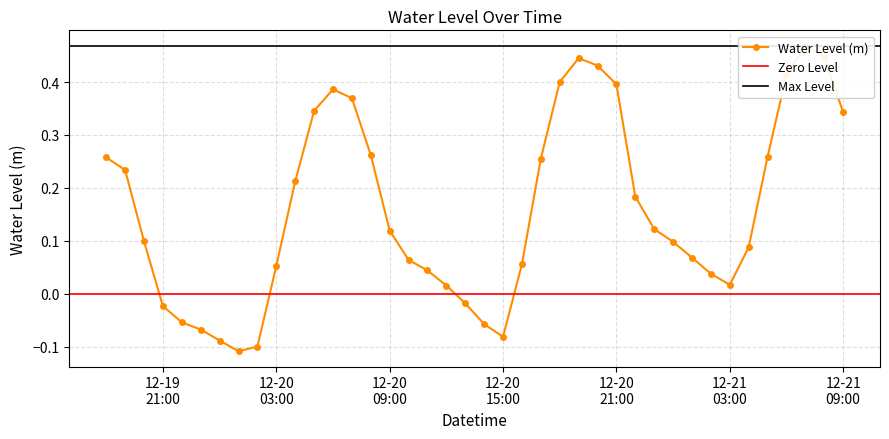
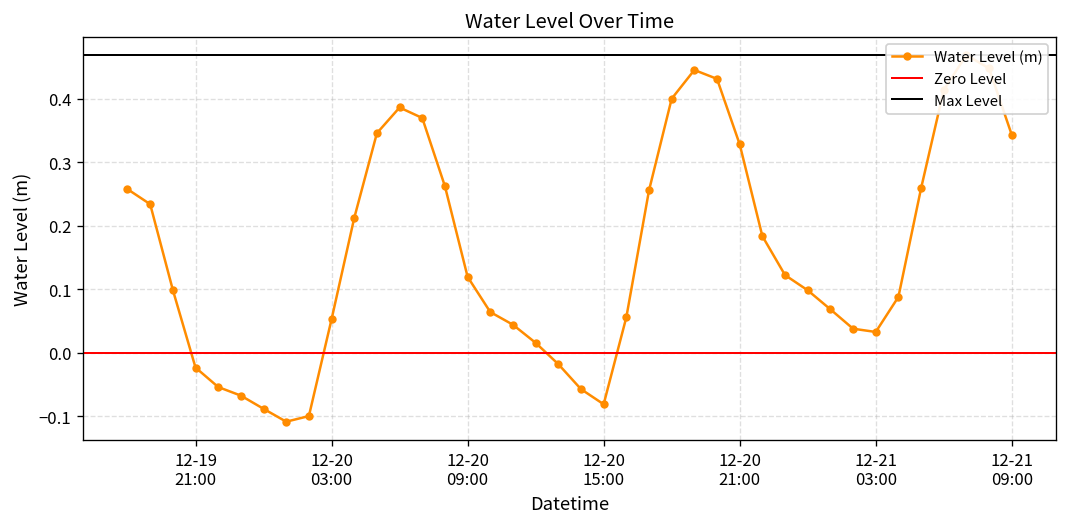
12-20 21:00: 0.40 -> 0.33
12-21 03:00: 0.02 -> 0.03
